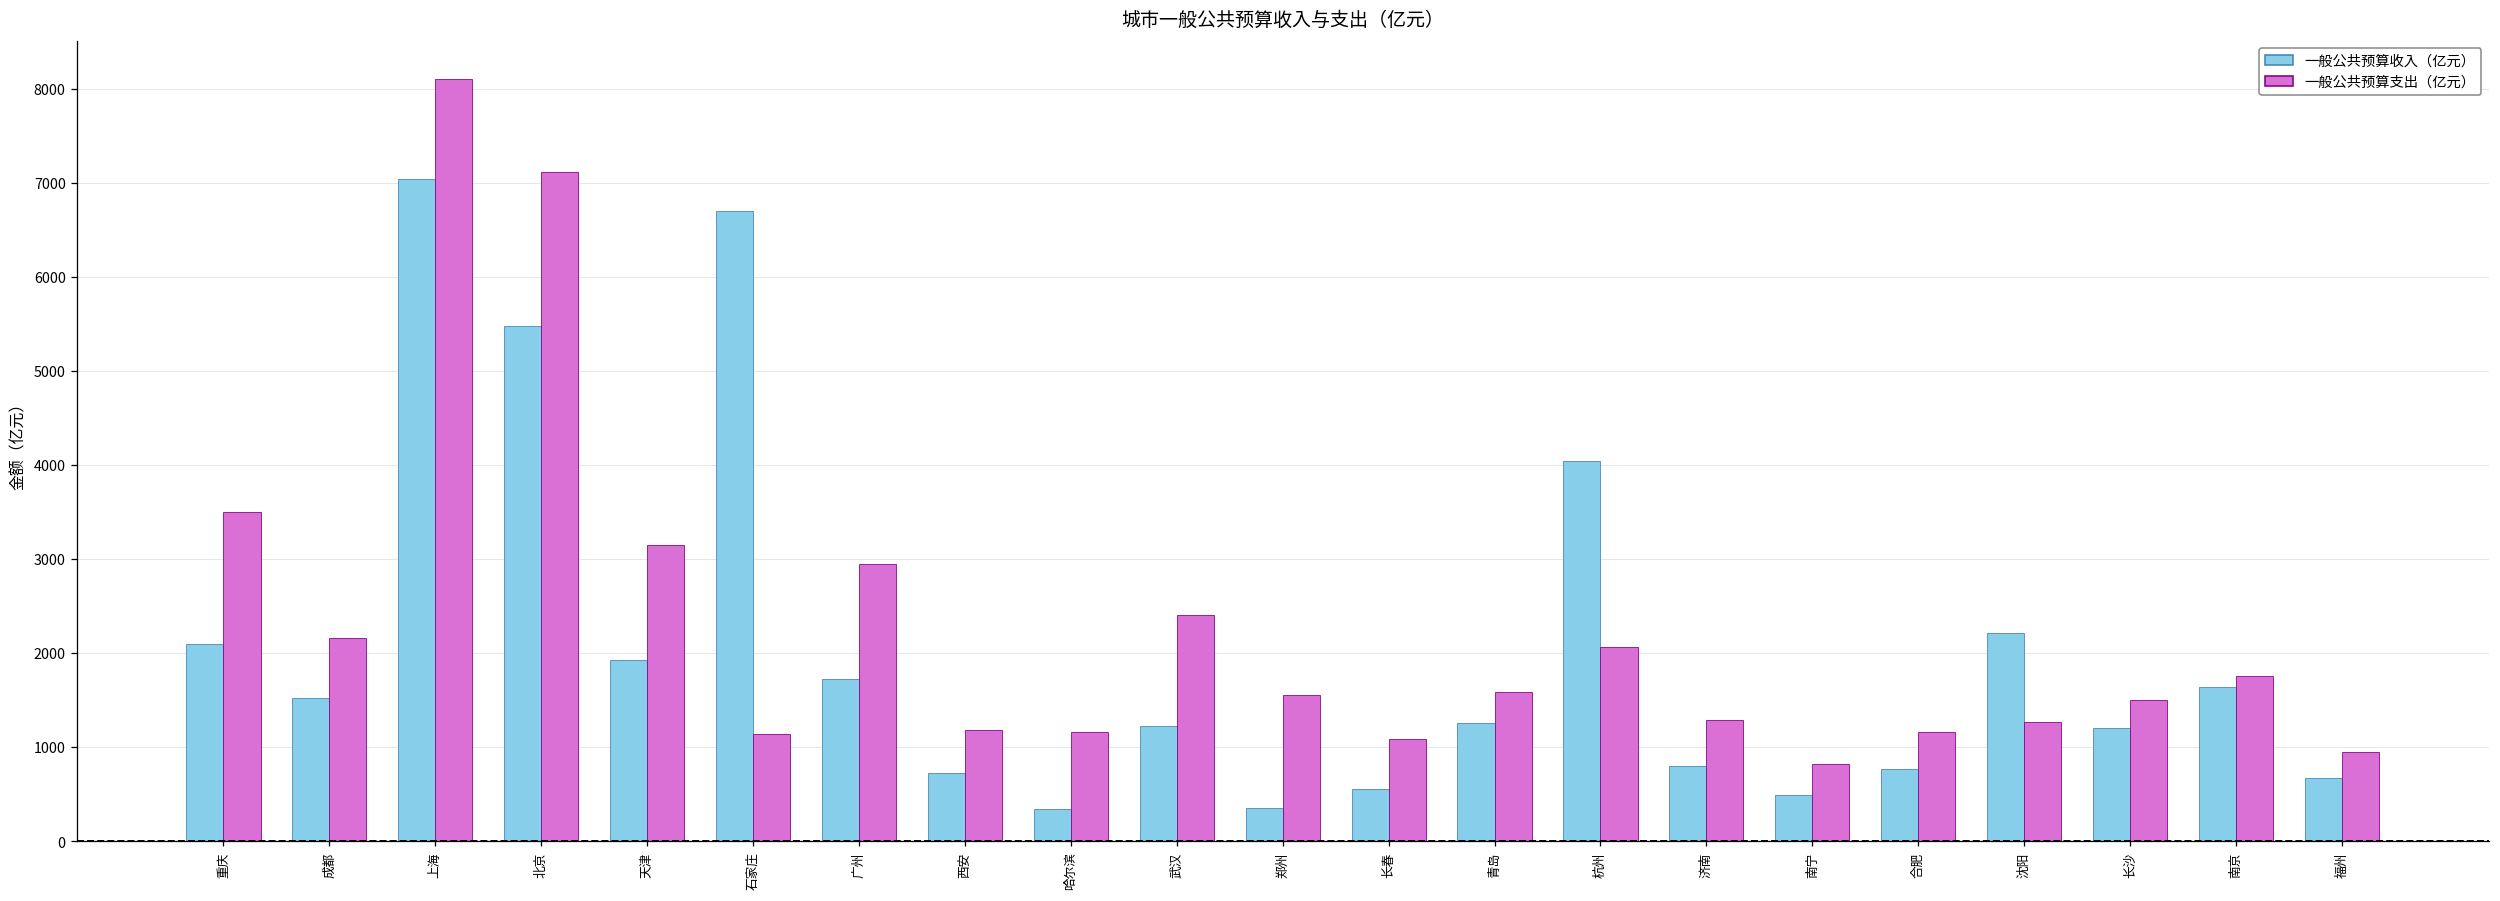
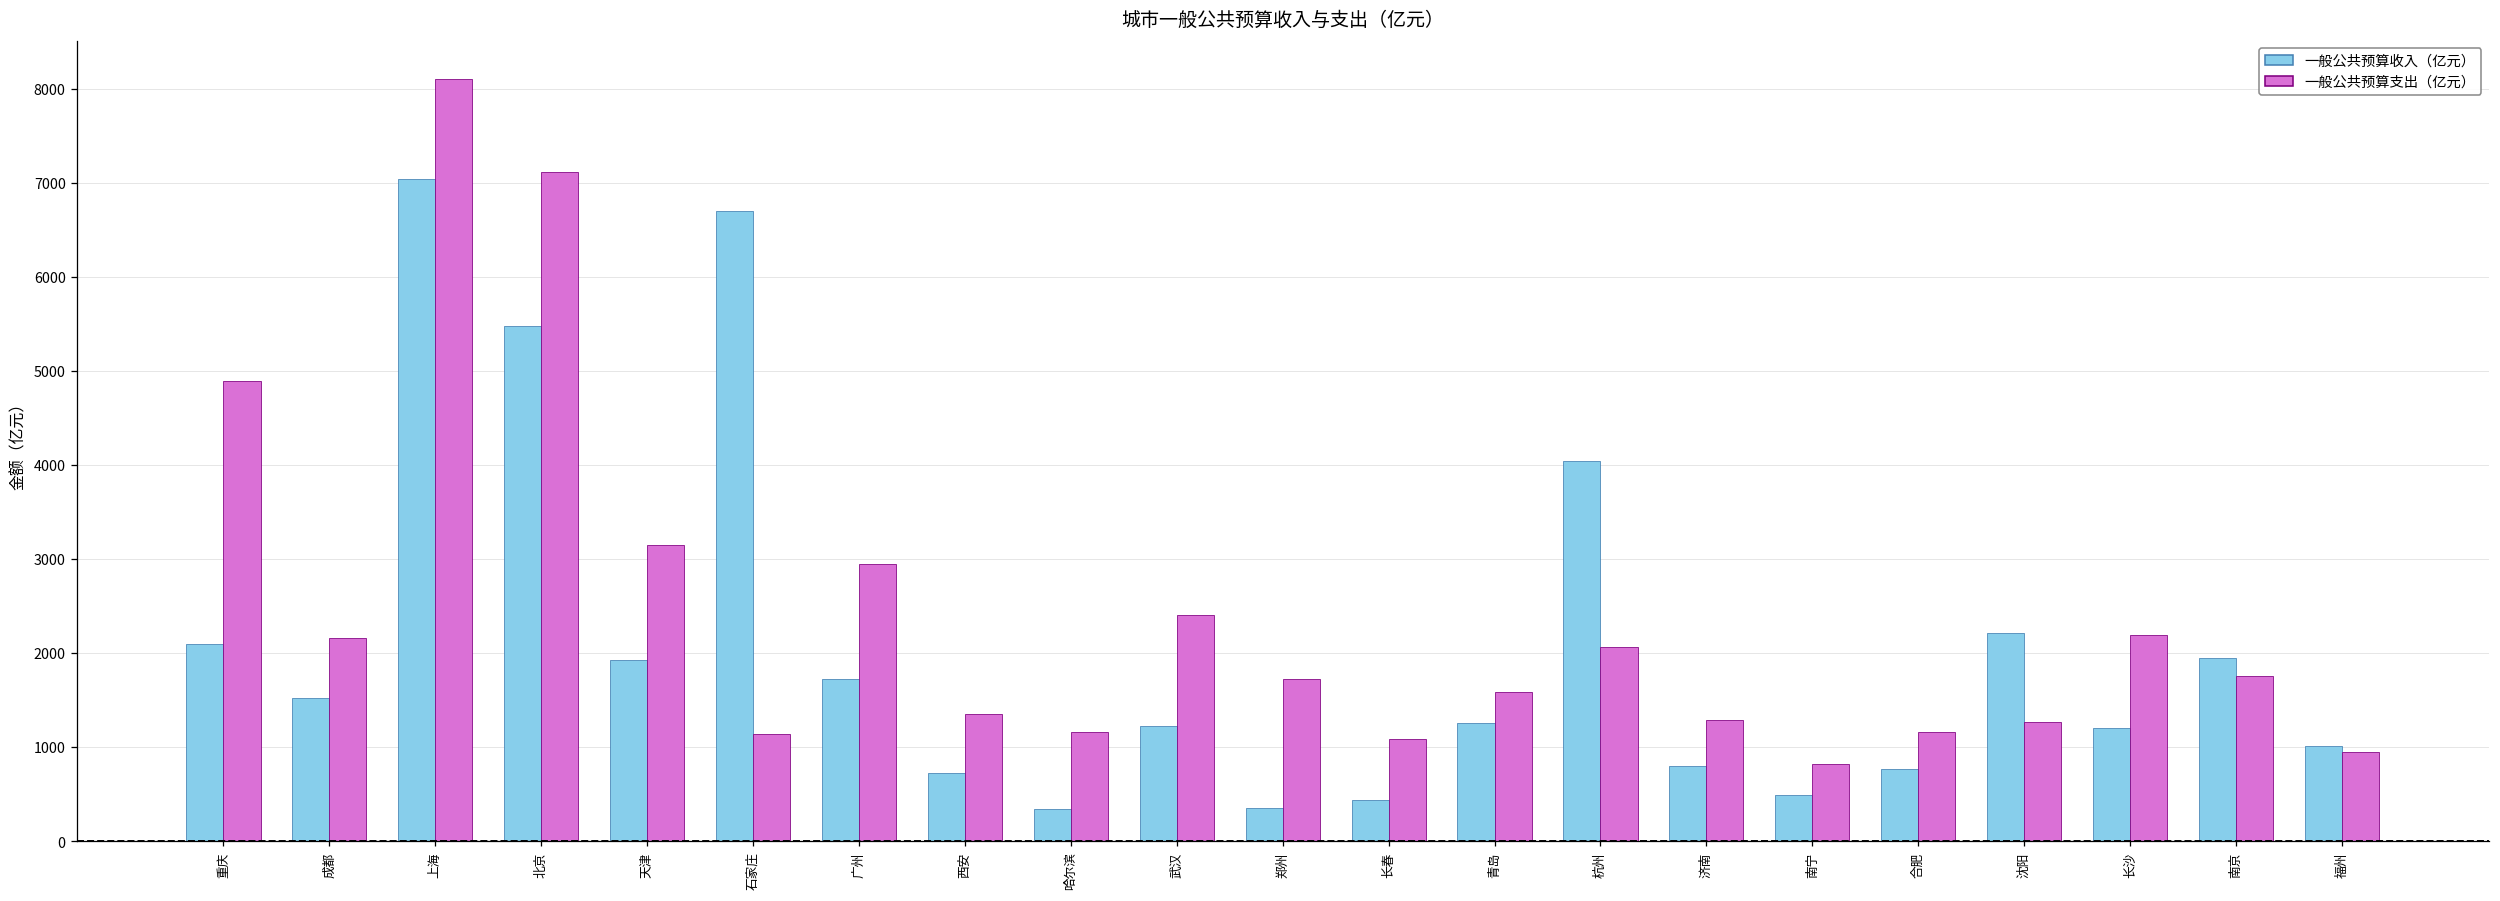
一般公共预算支出（亿元）, 重庆: 3500 -> 4900
一般公共预算支出（亿元）, 西安: 1200 -> 1300
一般公共预算支出（亿元）, 郑州: 1600 -> 1700
一般公共预算收入（亿元）, 长春: 600 -> 400
一般公共预算支出（亿元）, 长沙: 1500 -> 2200
一般公共预算收入（亿元）, 南京: 1600 -> 2000
一般公共预算收入（亿元）, 福州: 700 -> 1000
